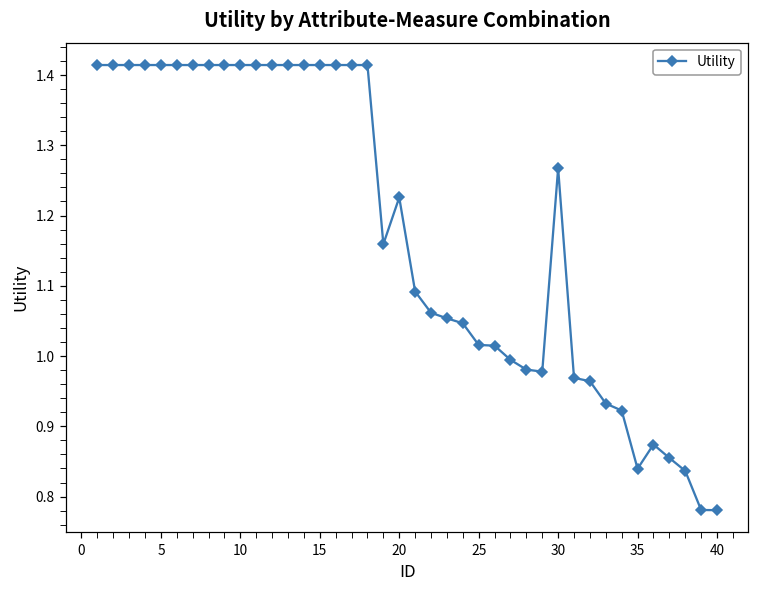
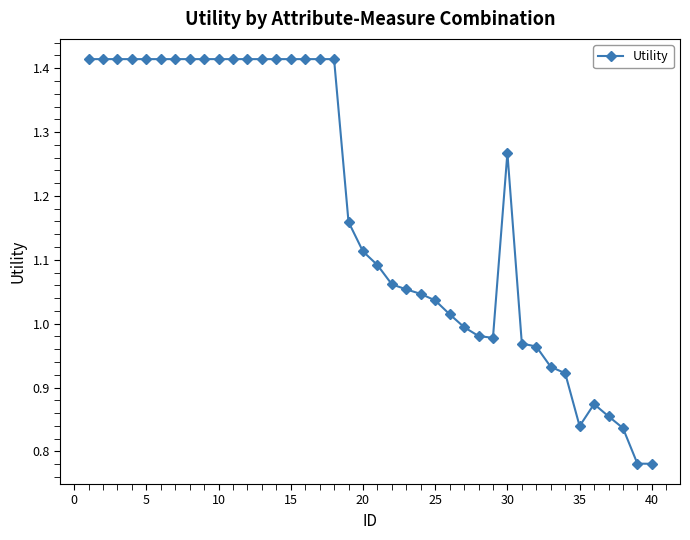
20: 1.23 -> 1.11
25: 1.02 -> 1.04
